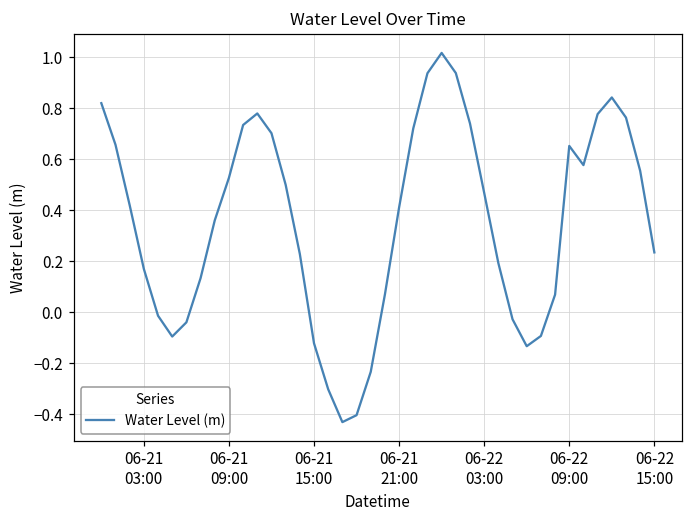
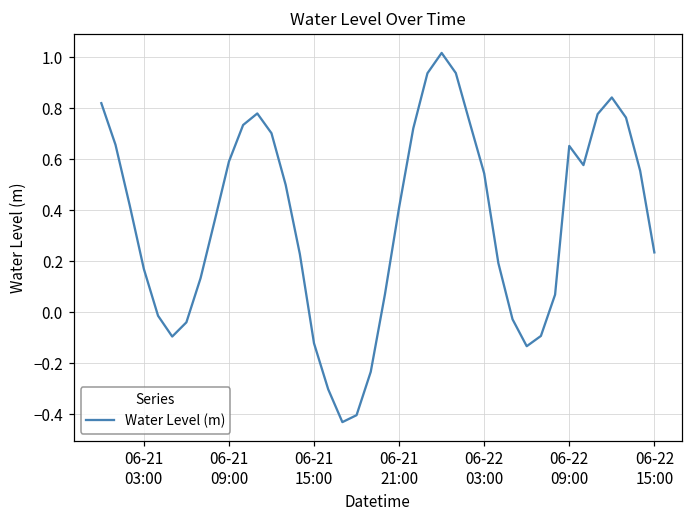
06-21 09:00: 0.53 -> 0.59
06-22 03:00: 0.47 -> 0.55
